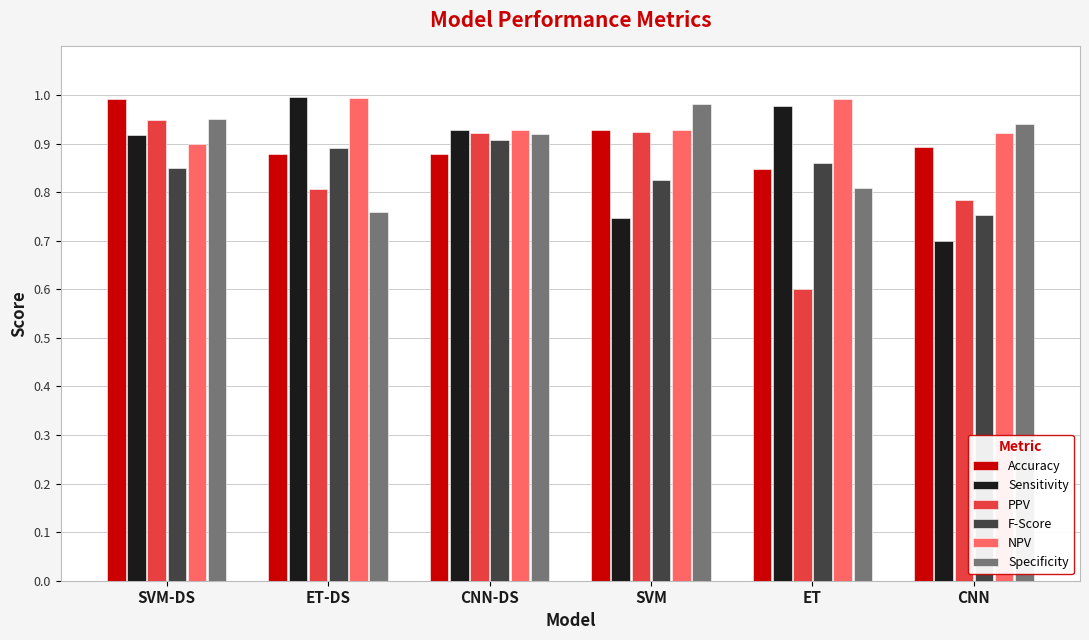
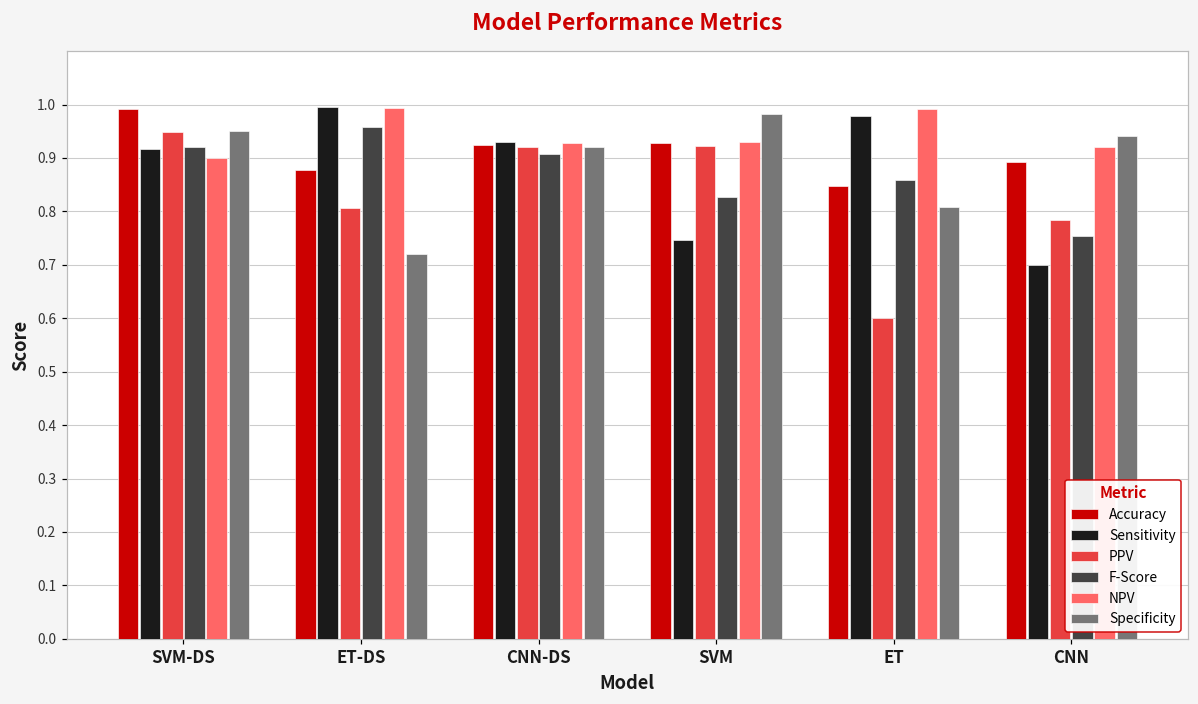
F-Score, SVM-DS: 0.85 -> 0.92
F-Score, ET-DS: 0.89 -> 0.96
Specificity, ET-DS: 0.76 -> 0.72
Accuracy, CNN-DS: 0.88 -> 0.92
